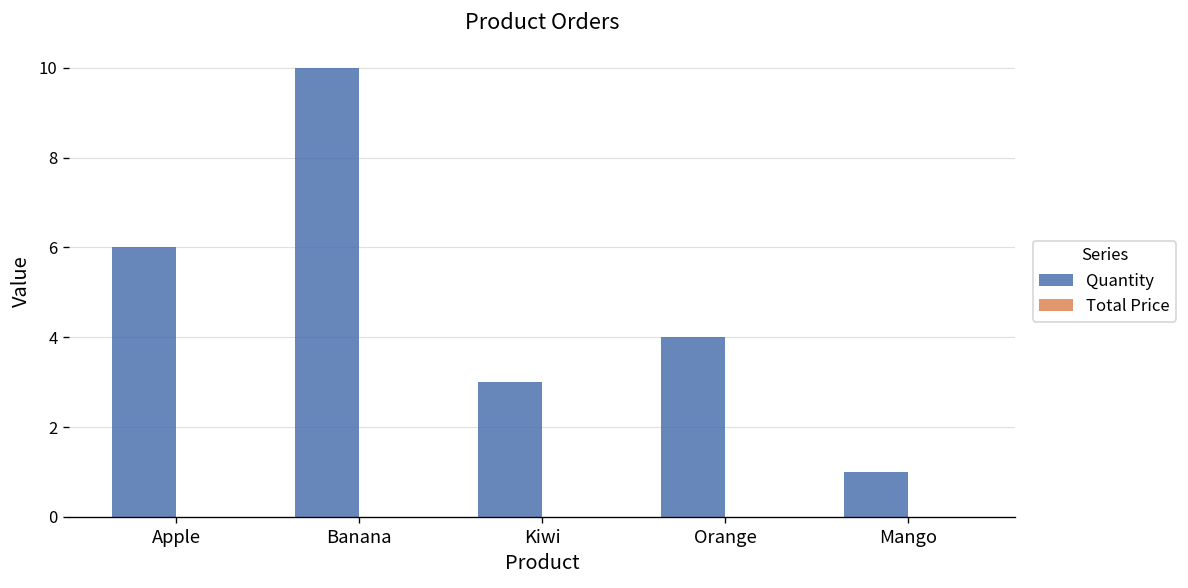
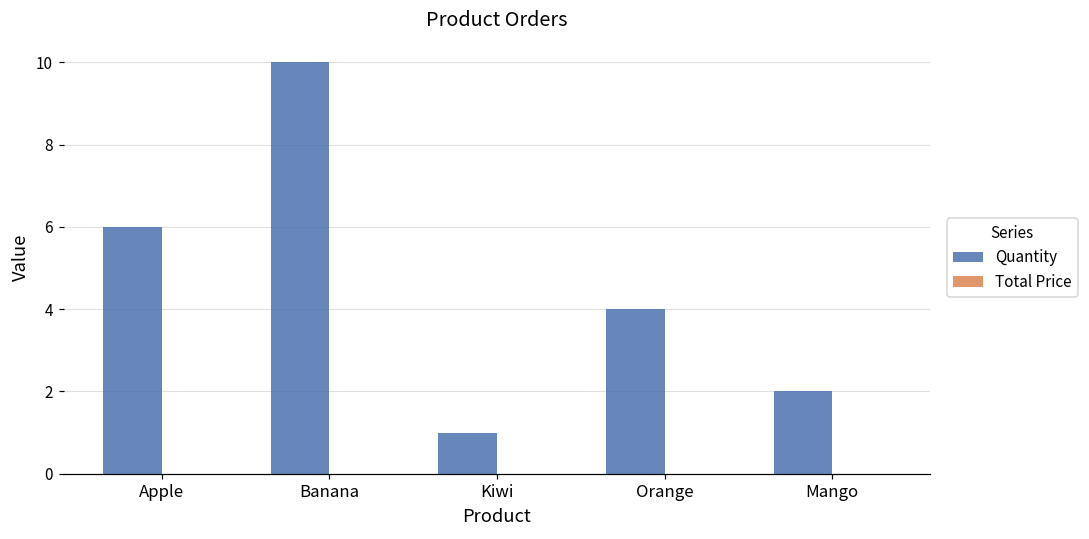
Quantity, Kiwi: 3 -> 1
Quantity, Mango: 1 -> 2
